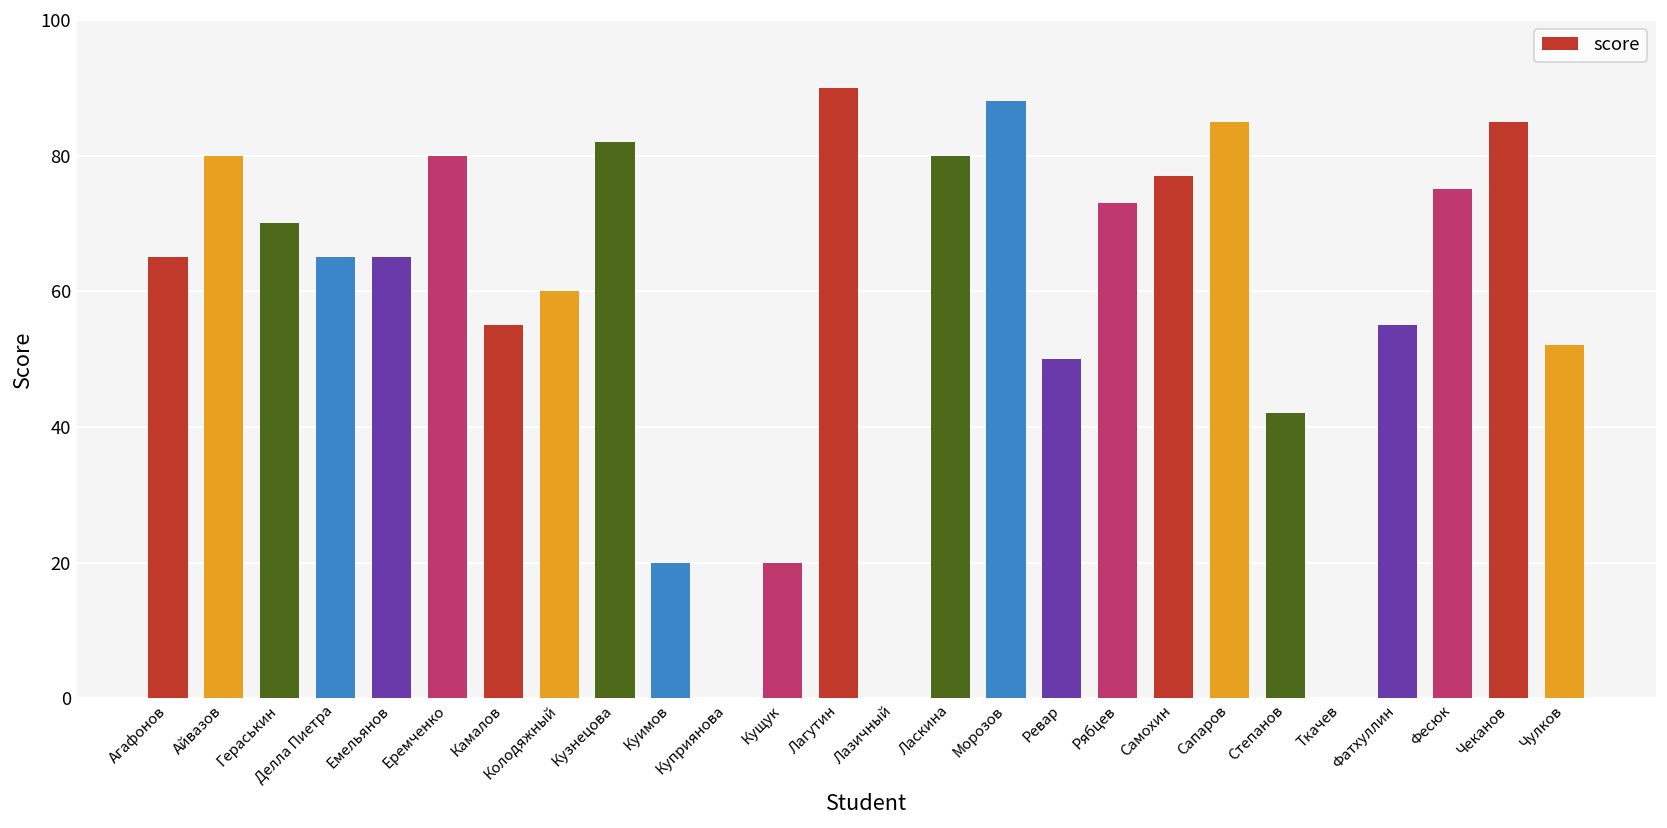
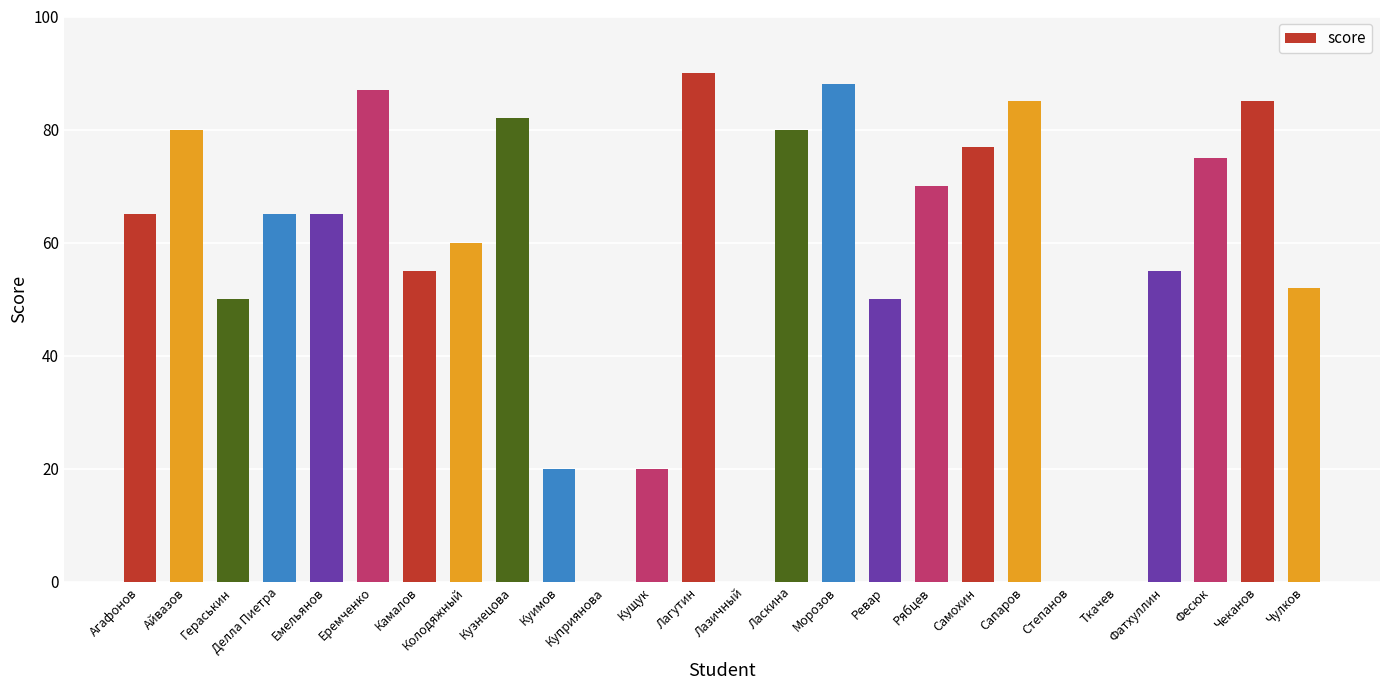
Гераськин: 70 -> 50
Еремченко: 80 -> 87
Рябцев: 73 -> 70
Степанов: 42 -> 0
